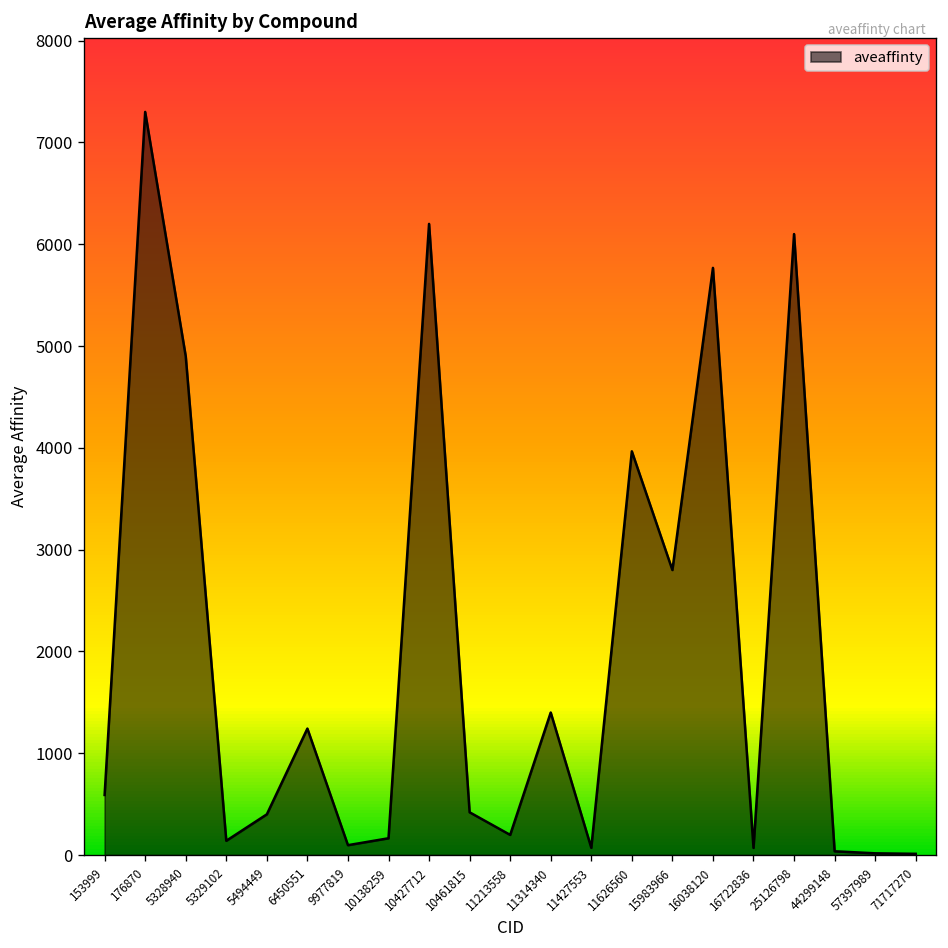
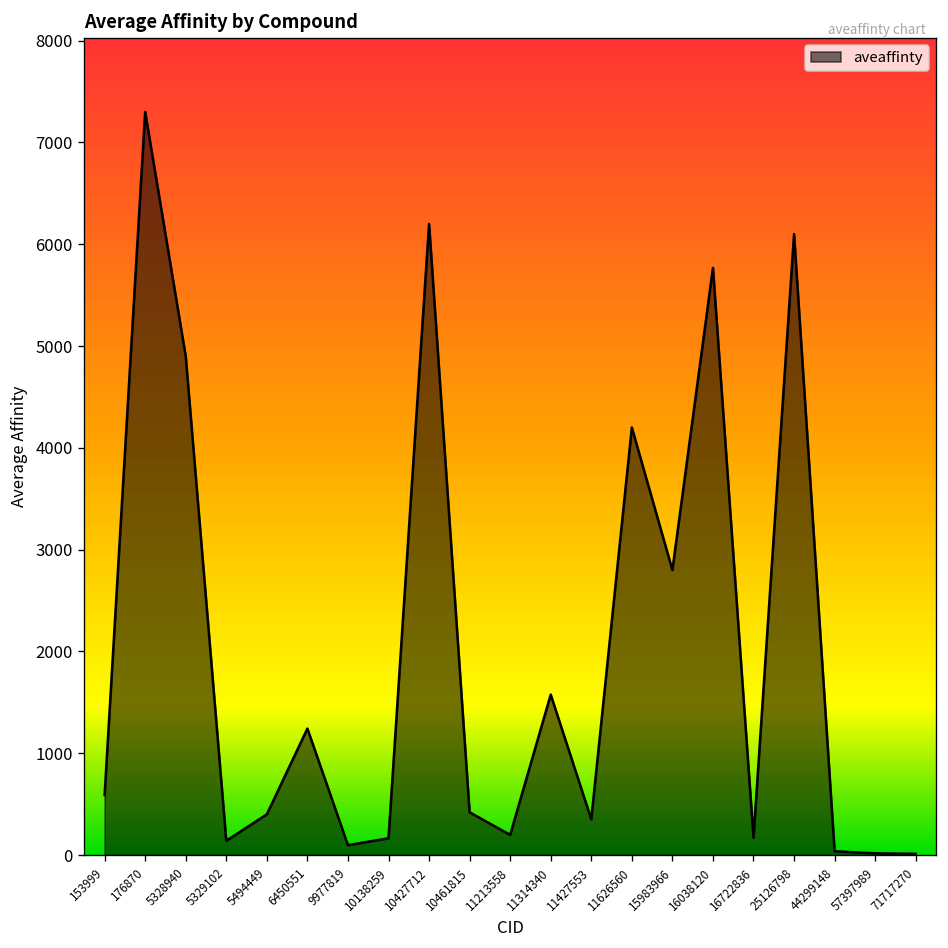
11314340: 1400 -> 1600
11427553: 100 -> 400
11626560: 4000 -> 4200
16722836: 100 -> 200
